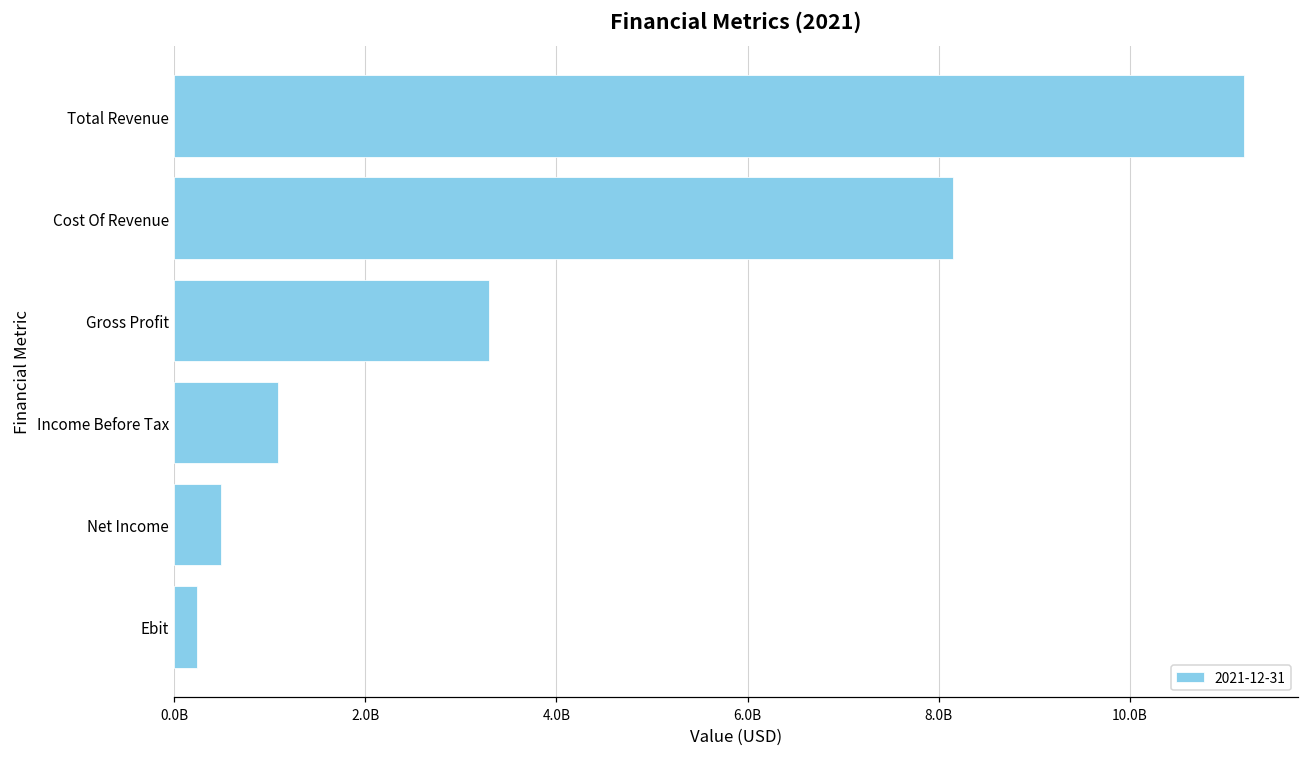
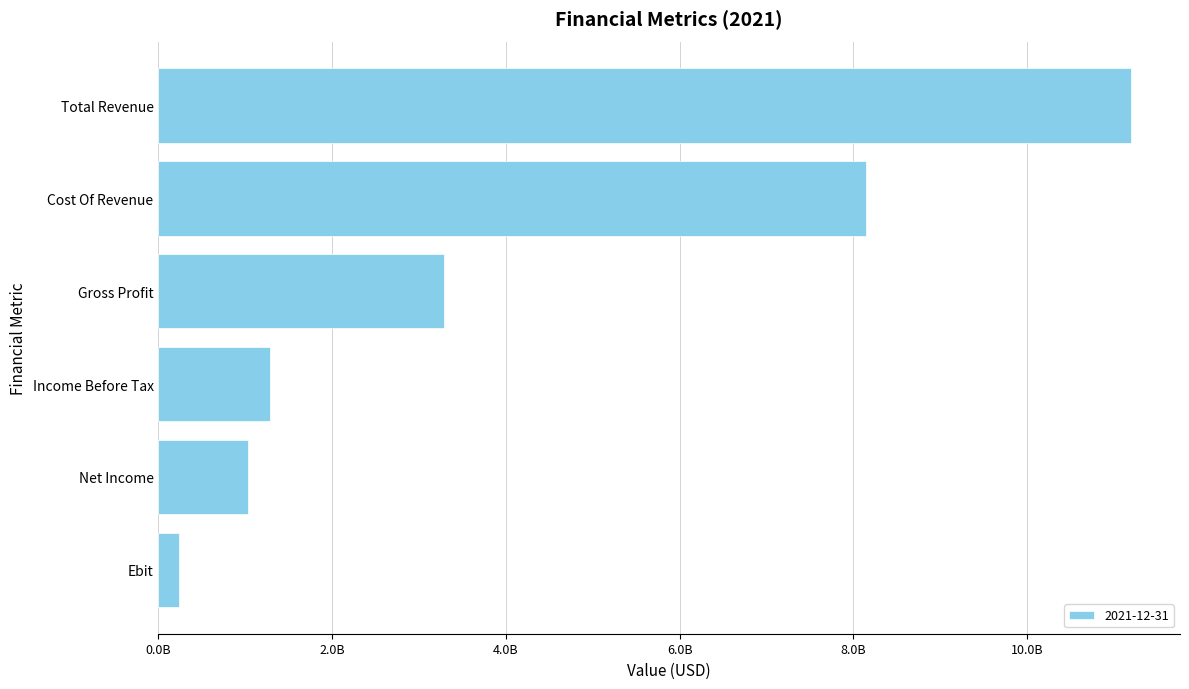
Income Before Tax: 1100000000 -> 1300000000
Net Income: 500000000 -> 1000000000
